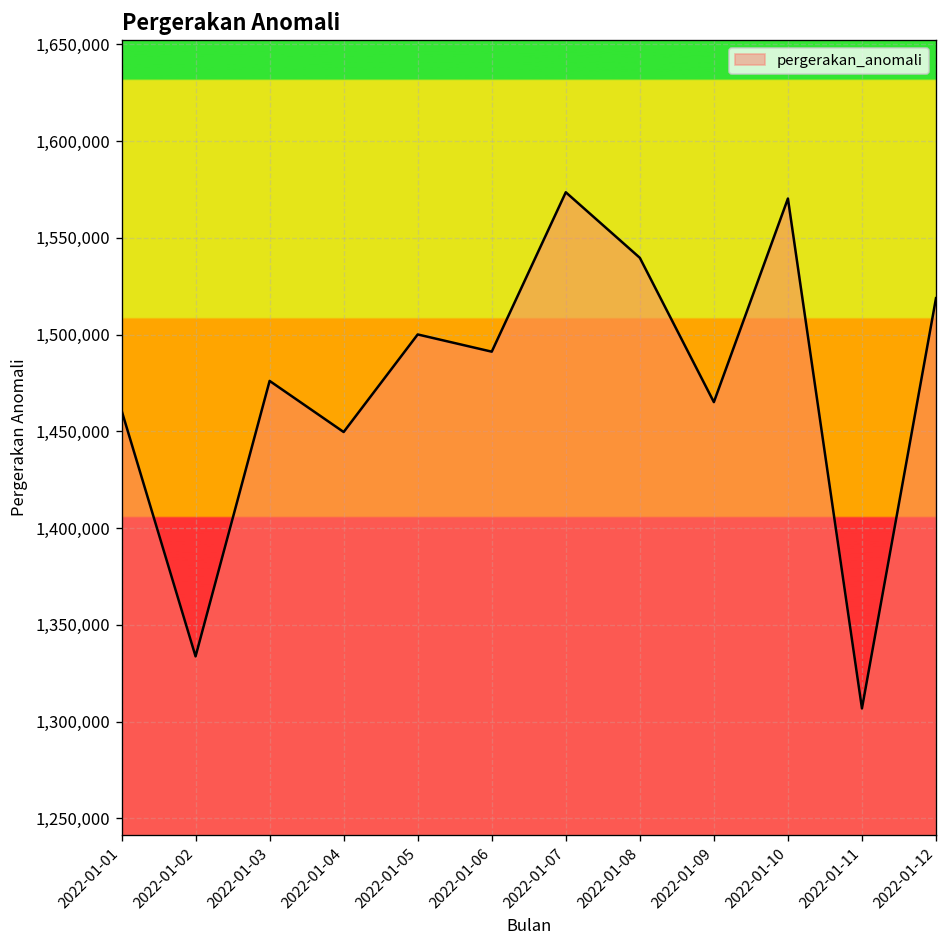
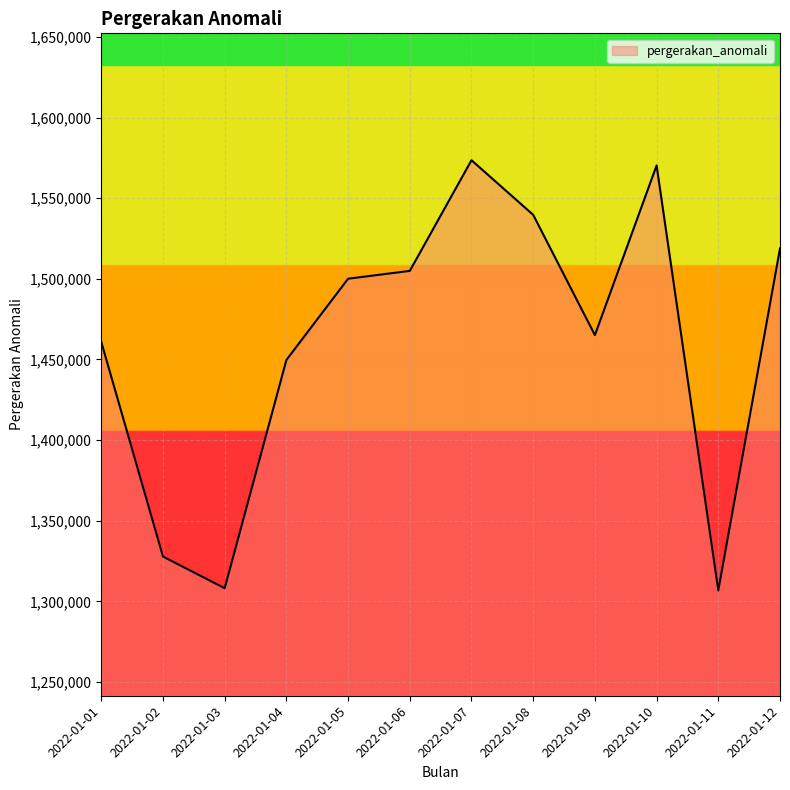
2022-01-02: 1,334,000 -> 1,328,000
2022-01-03: 1,476,000 -> 1,308,000
2022-01-06: 1,491,000 -> 1,505,000
